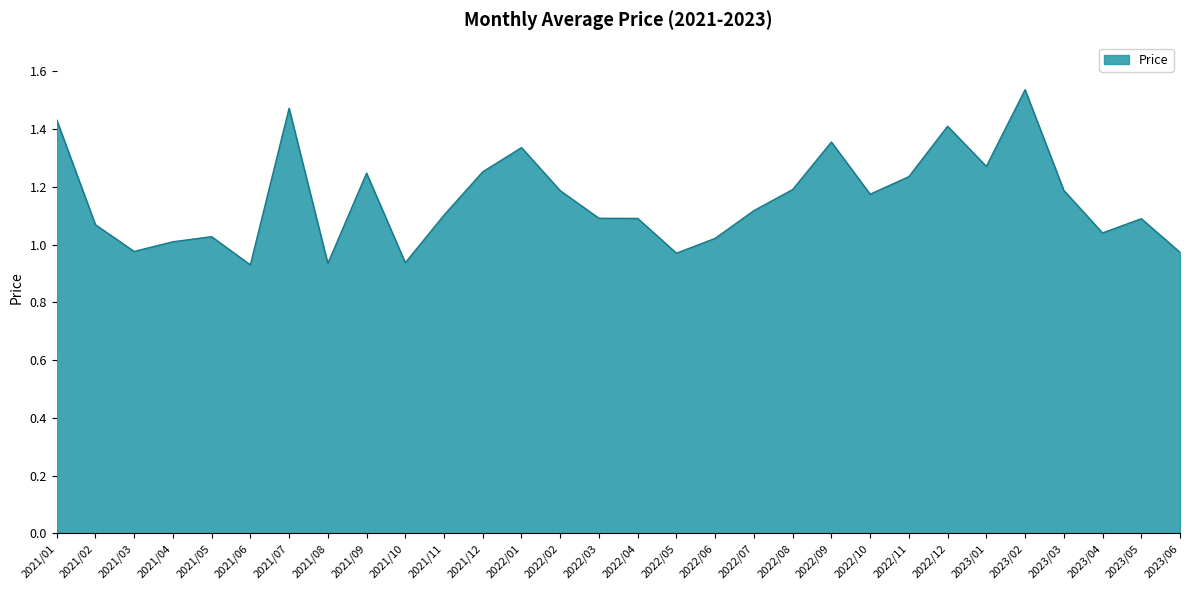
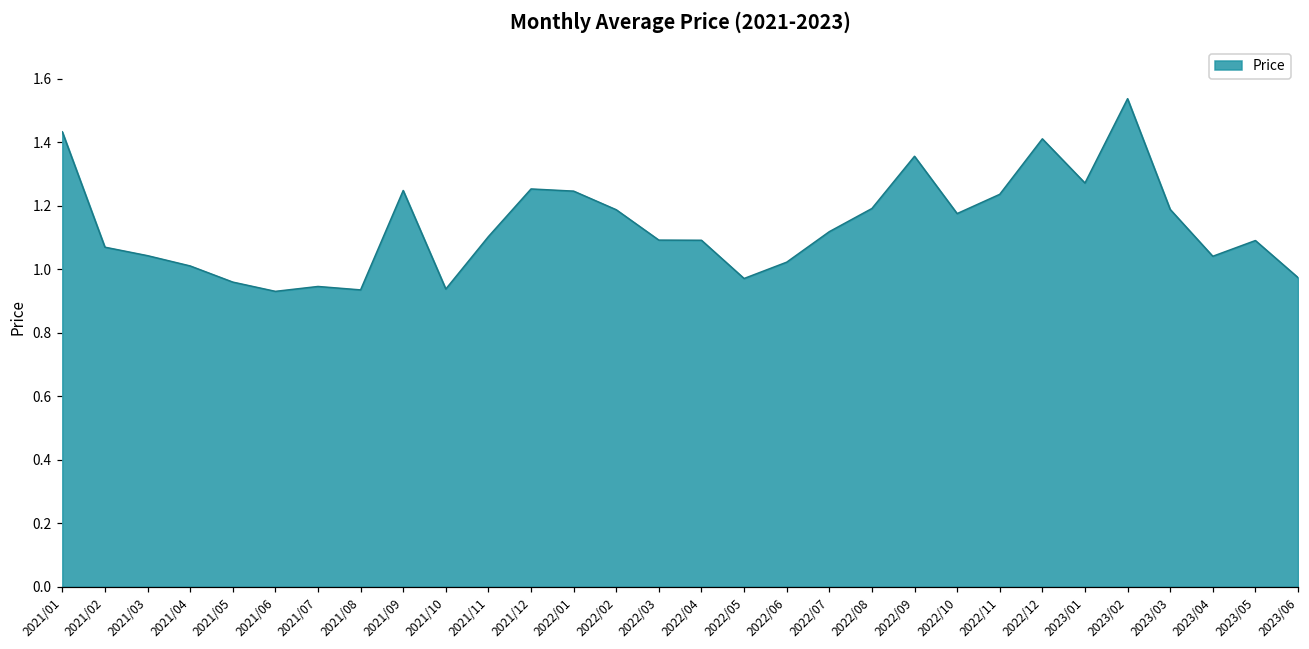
2021/03: 0.98 -> 1.04
2021/05: 1.03 -> 0.96
2021/07: 1.47 -> 0.95
2022/01: 1.34 -> 1.25
